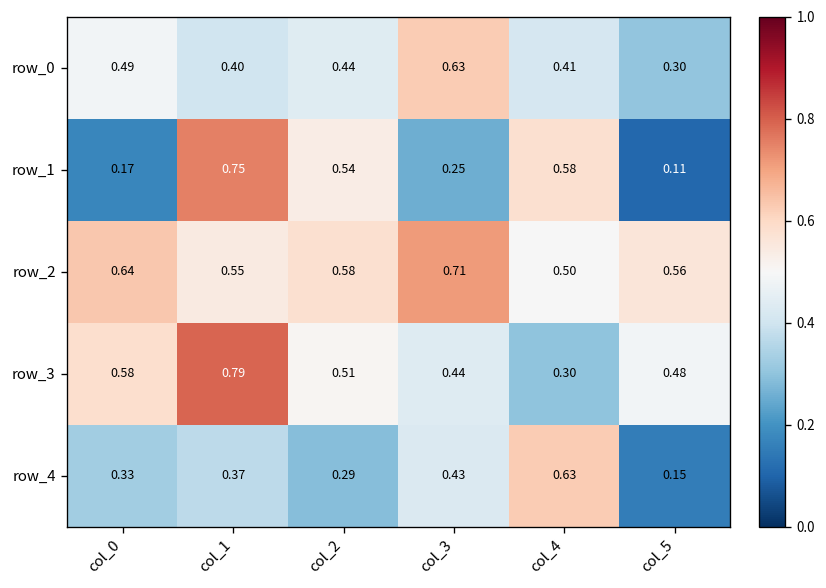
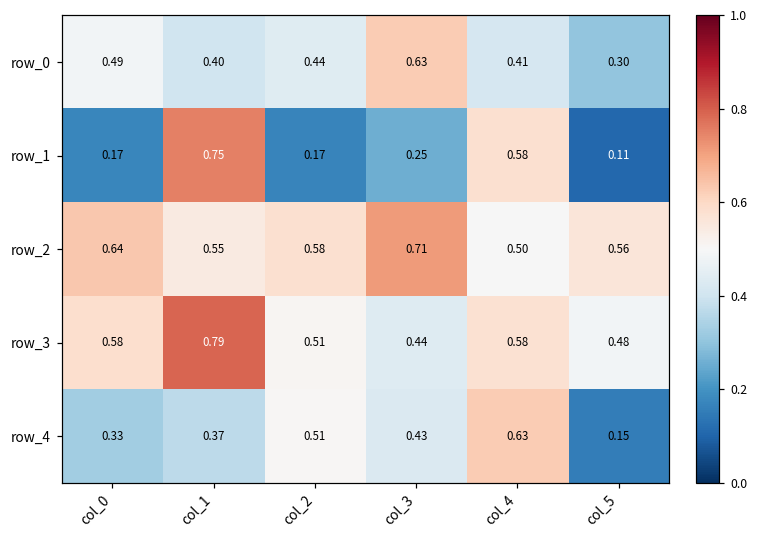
row_1, col_2: 0.54 -> 0.17
row_3, col_4: 0.30 -> 0.58
row_4, col_2: 0.29 -> 0.51
